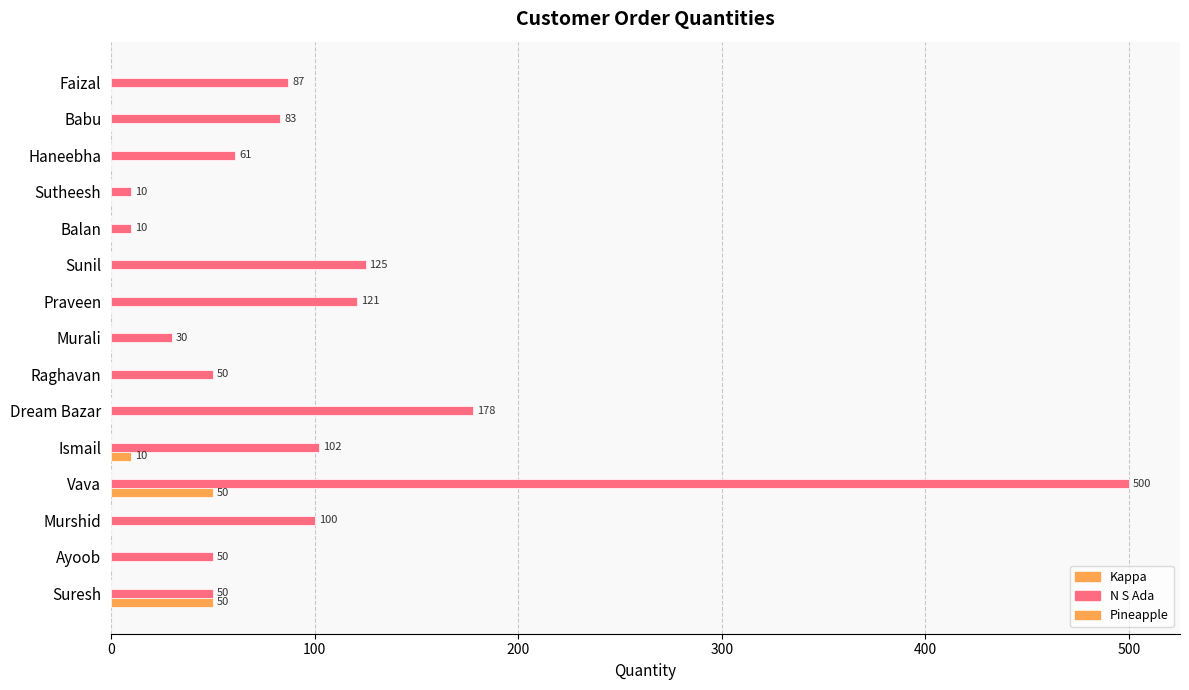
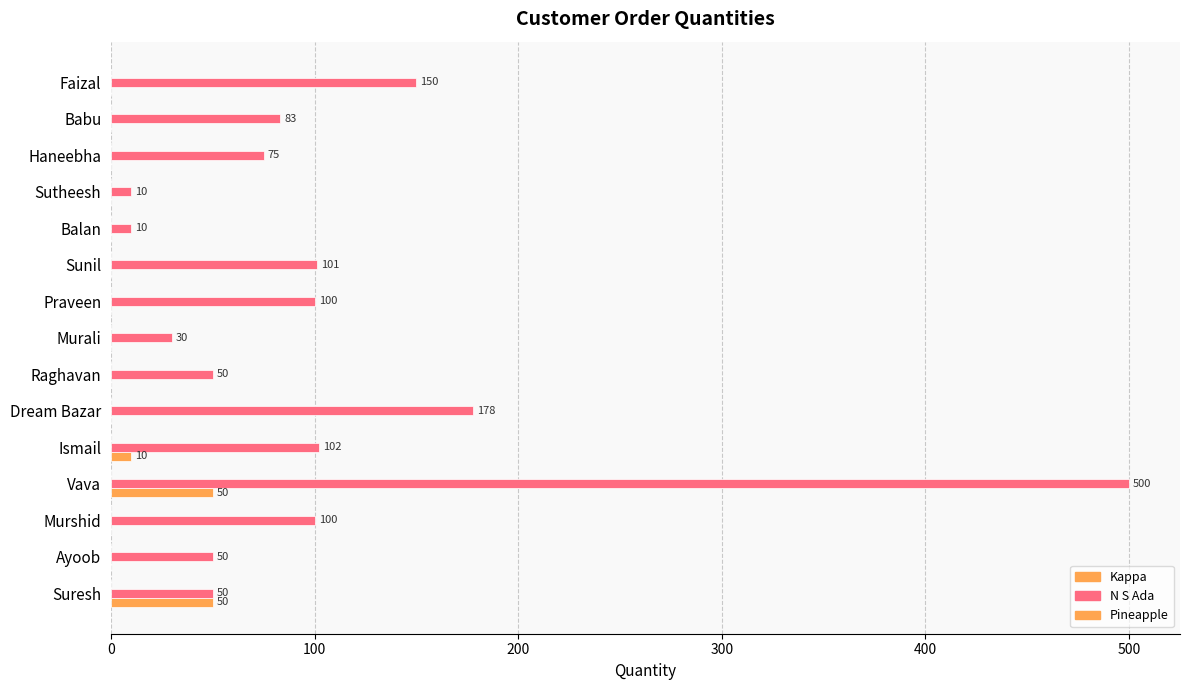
N S Ada, Faizal: 87 -> 150
N S Ada, Haneebha: 61 -> 75
N S Ada, Sunil: 125 -> 101
N S Ada, Praveen: 121 -> 100
